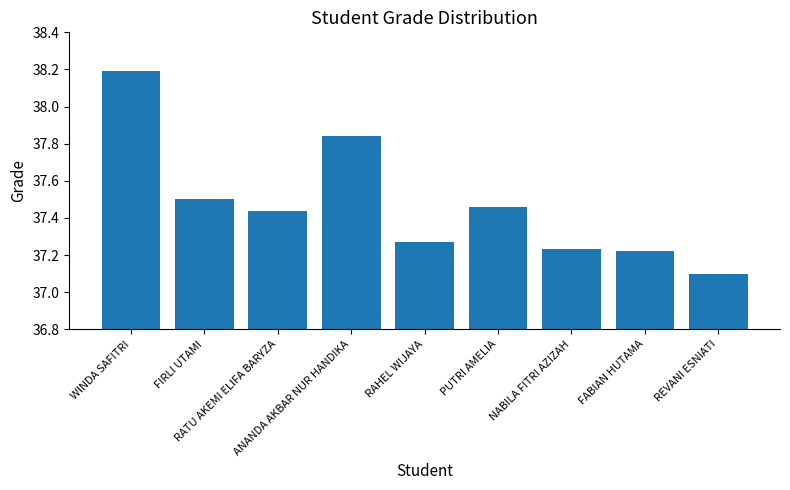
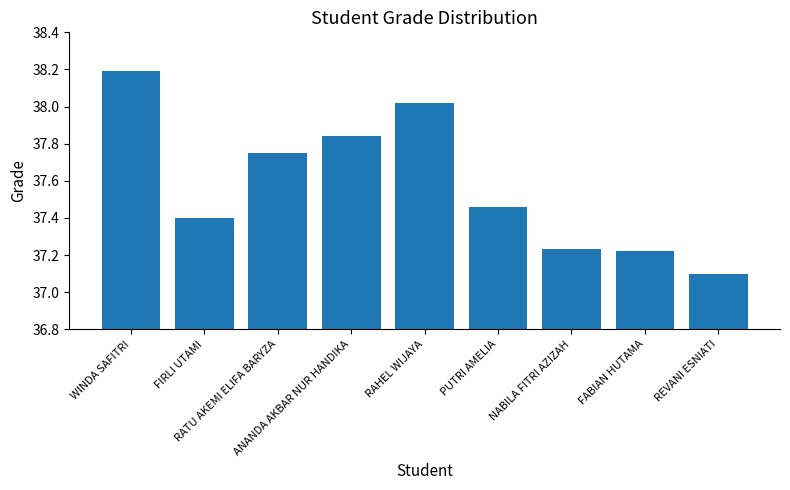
FIRLI UTAMI: 37.5 -> 37.4
RATU AKEMI ELIFA BARYZA: 37.44 -> 37.75
RAHEL WIJAYA: 37.27 -> 38.02
